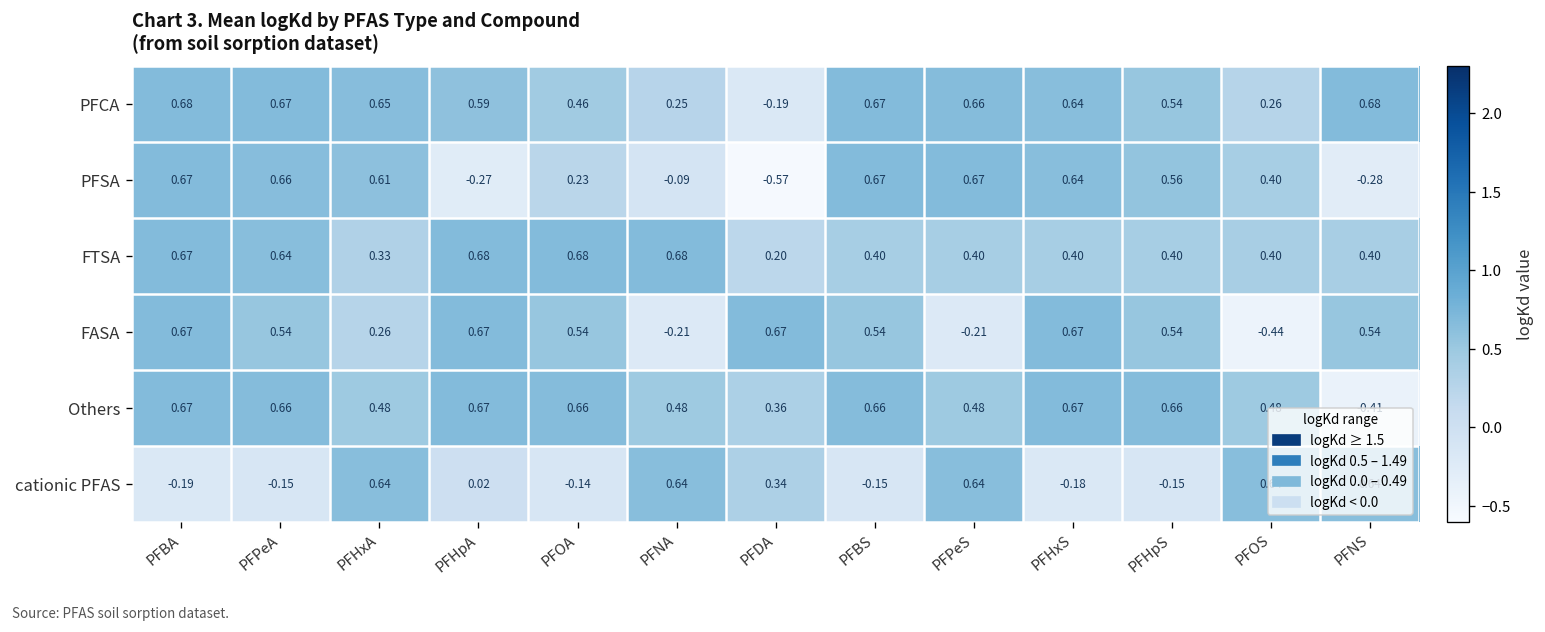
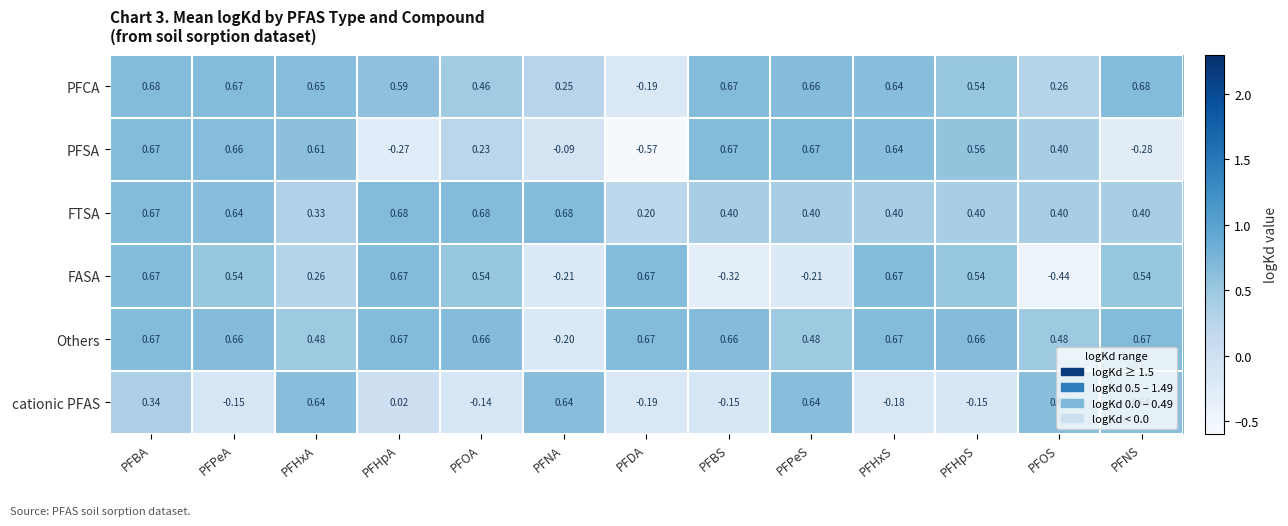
FASA, PFBS: 0.54 -> -0.32
Others, PFNA: 0.48 -> -0.20
Others, PFDA: 0.36 -> 0.67
Others, PFNS: -0.41 -> 0.67
cationic PFAS, PFBA: -0.19 -> 0.34
cationic PFAS, PFDA: 0.34 -> -0.19
